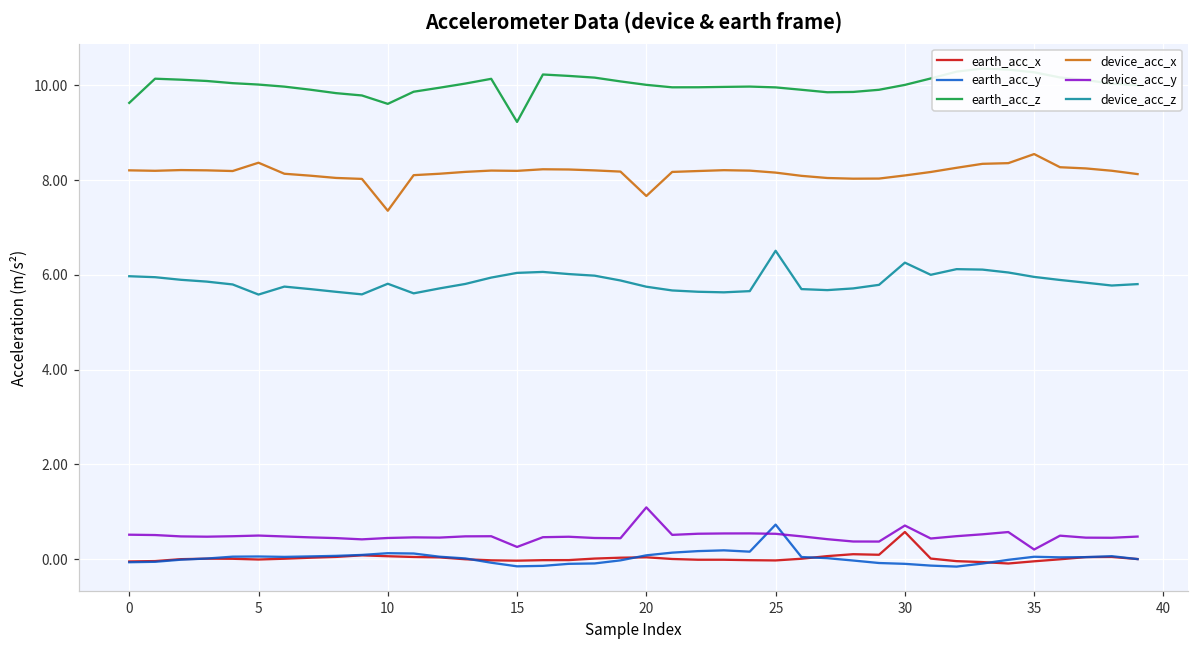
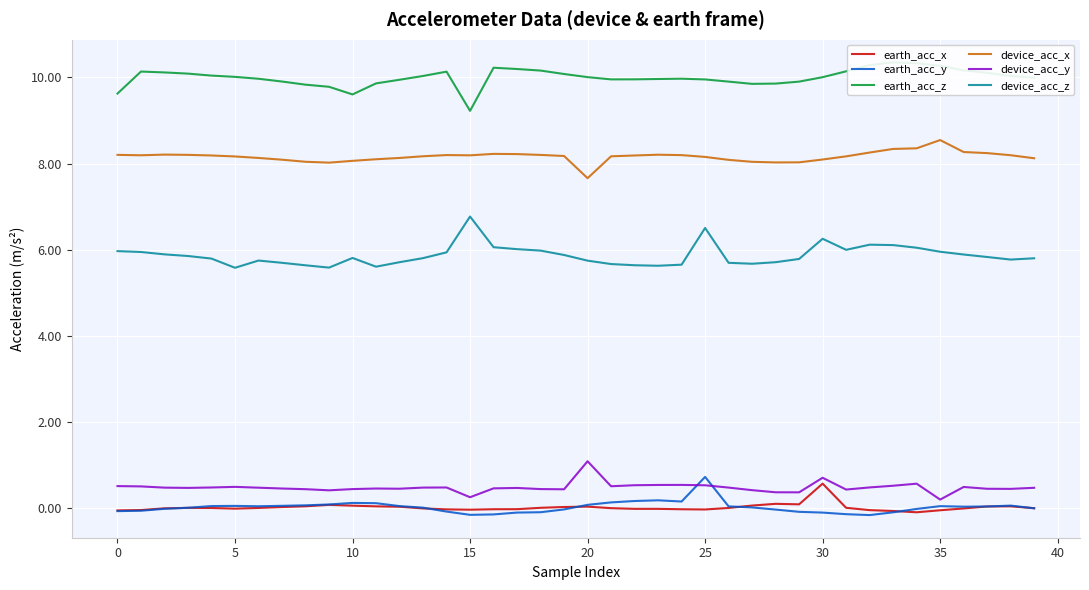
device_acc_x, 5: 8.4 -> 8.2
device_acc_x, 10: 7.4 -> 8.1
device_acc_z, 15: 6.0 -> 6.8
